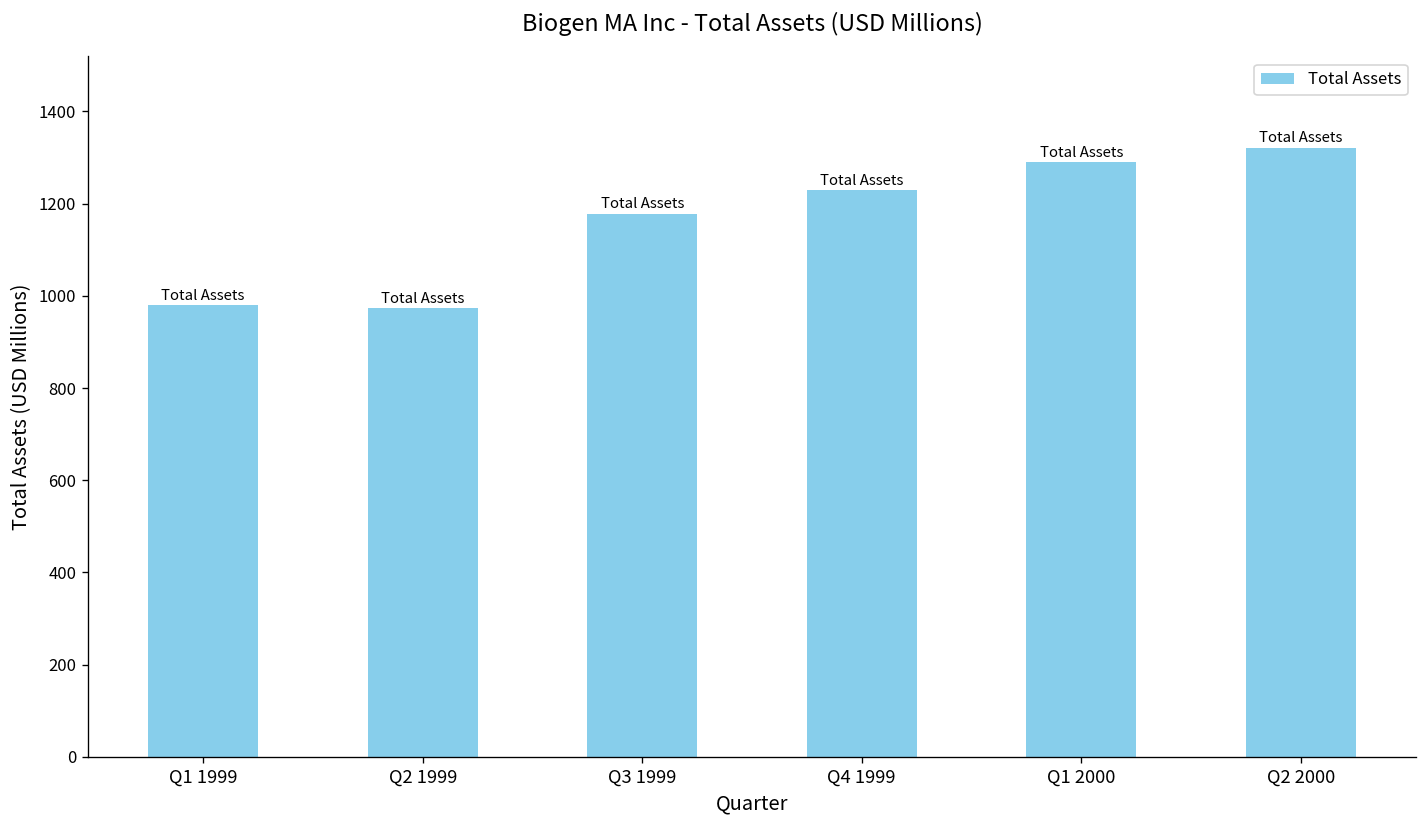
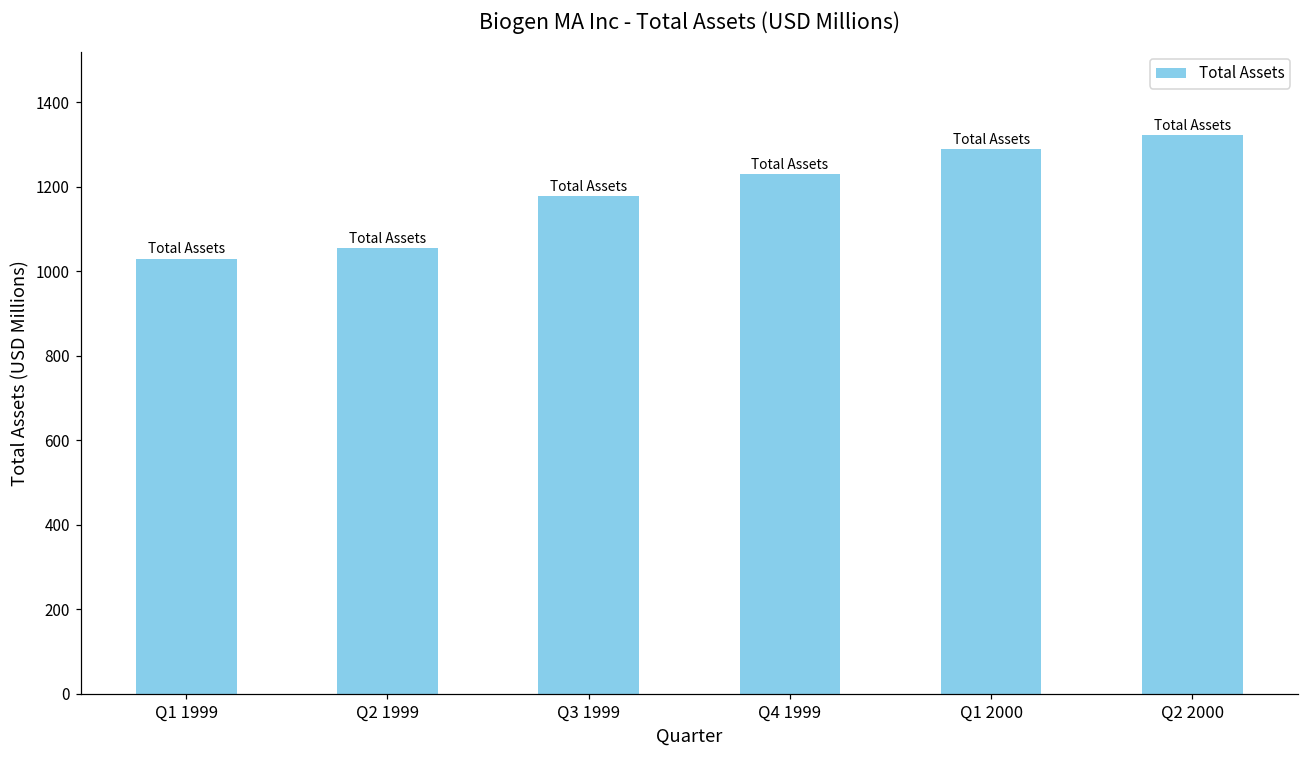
Q1 1999: 980 -> 1030
Q2 1999: 970 -> 1060
